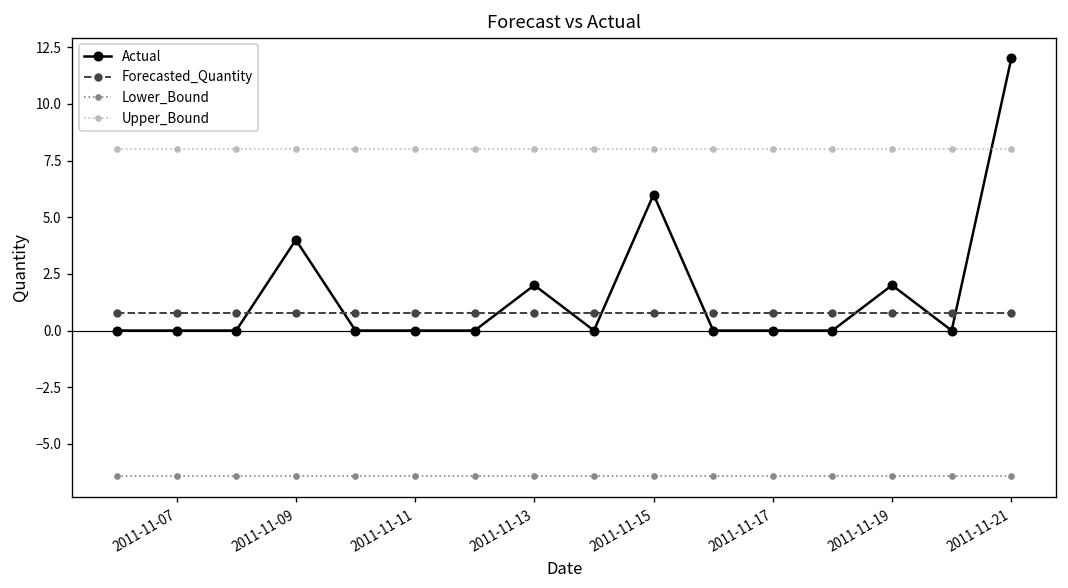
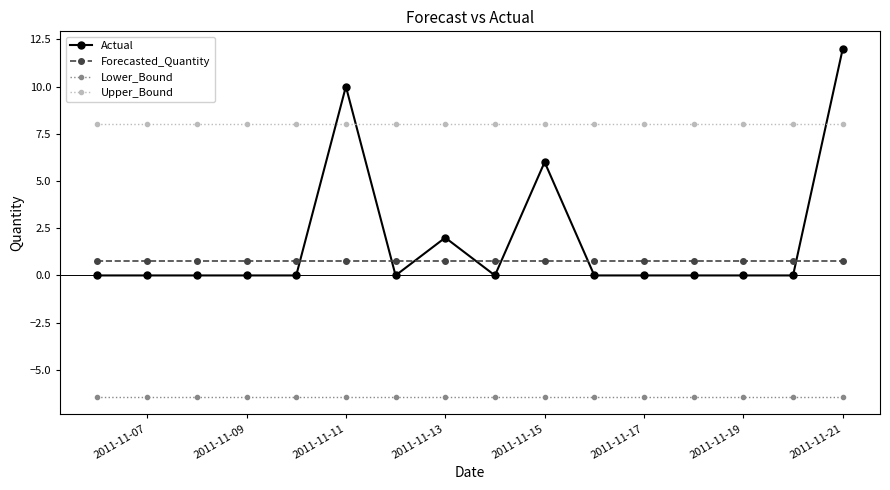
Actual, 2011-11-09: 4 -> 0
Actual, 2011-11-11: 0 -> 10
Actual, 2011-11-19: 2 -> 0
